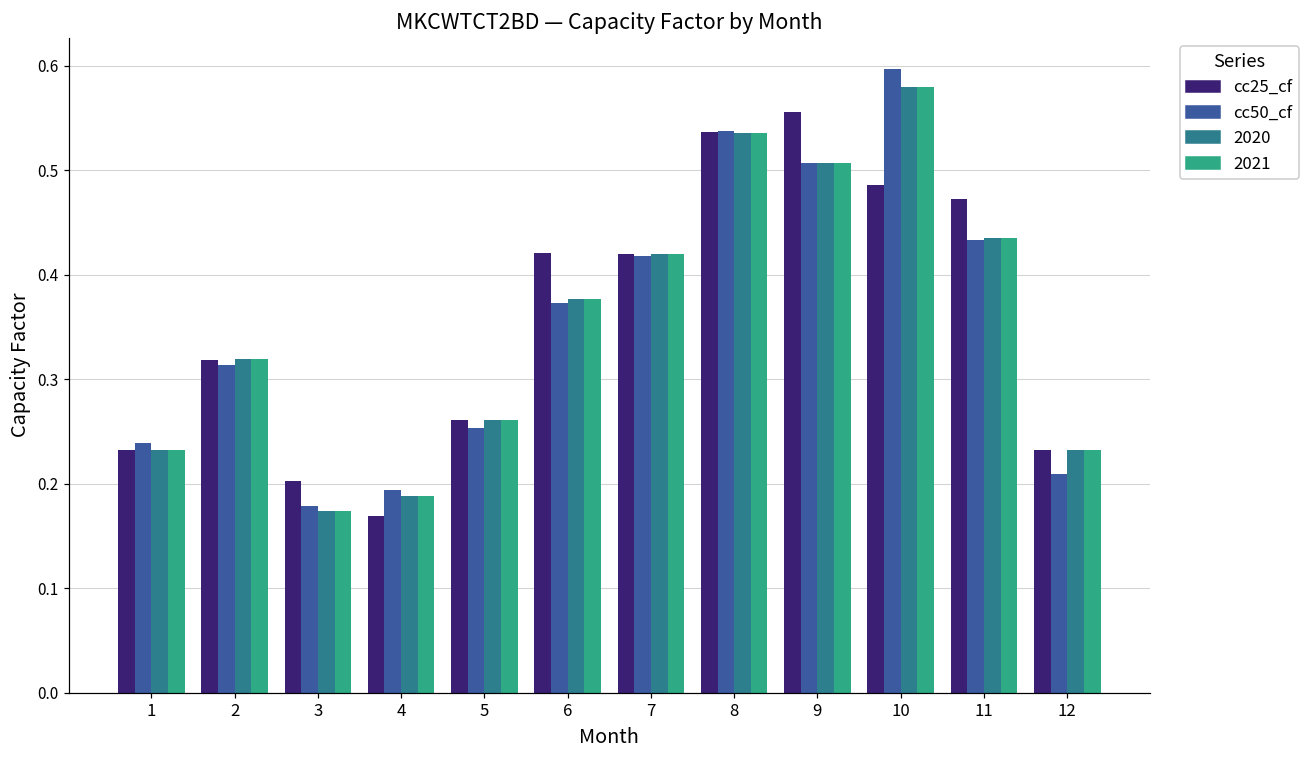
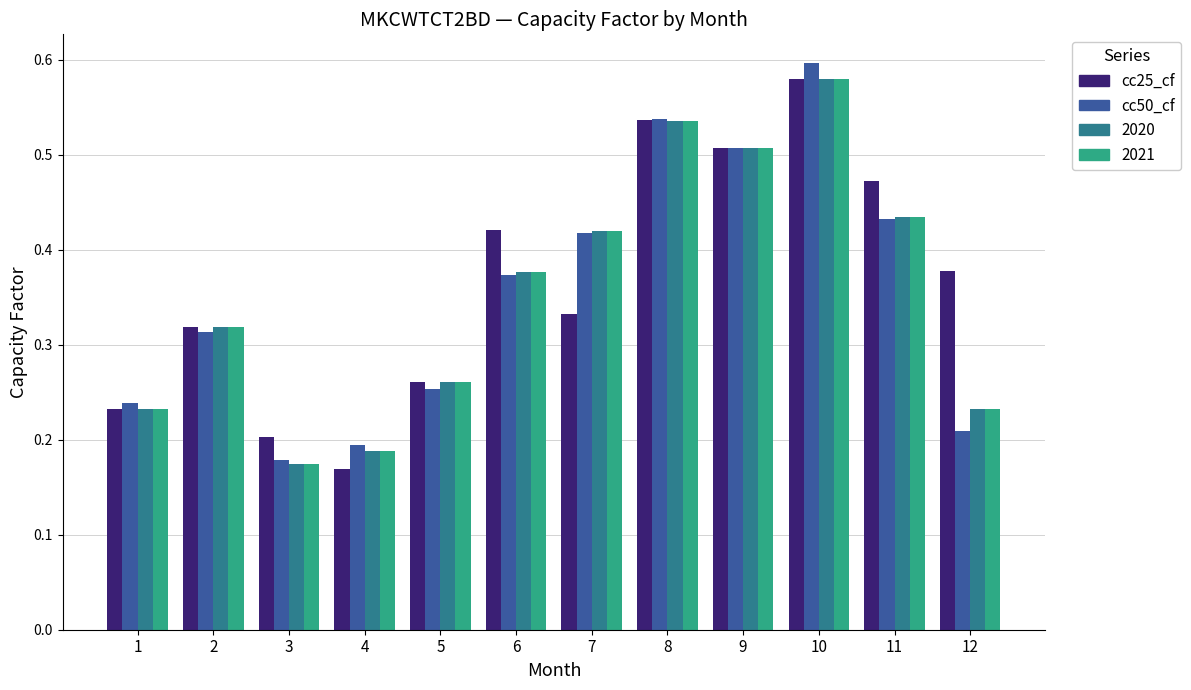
cc25_cf, 7: 0.42 -> 0.33
cc25_cf, 9: 0.56 -> 0.51
cc25_cf, 10: 0.49 -> 0.58
cc25_cf, 12: 0.23 -> 0.38
